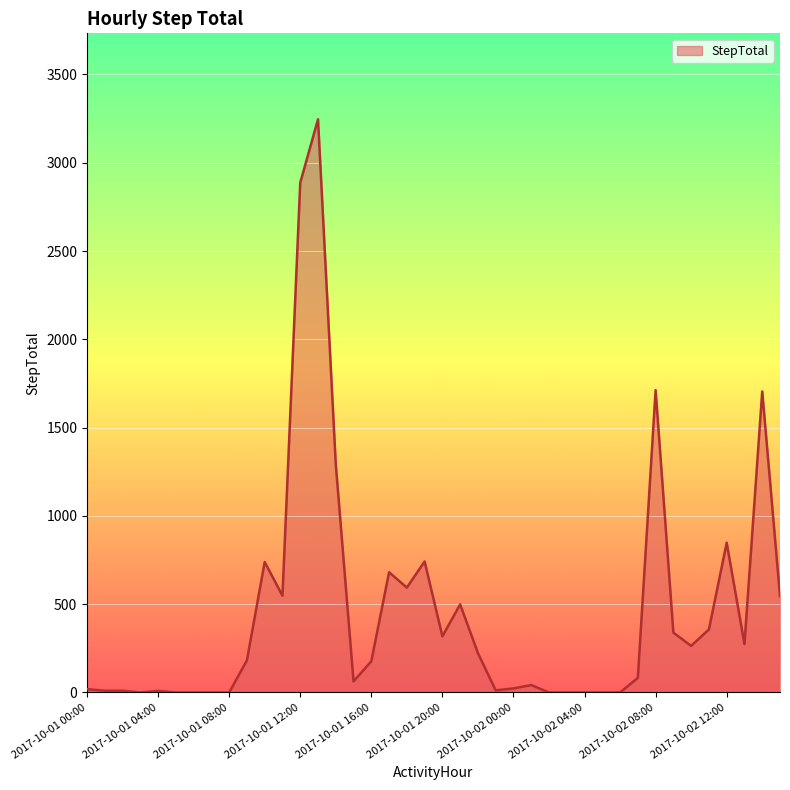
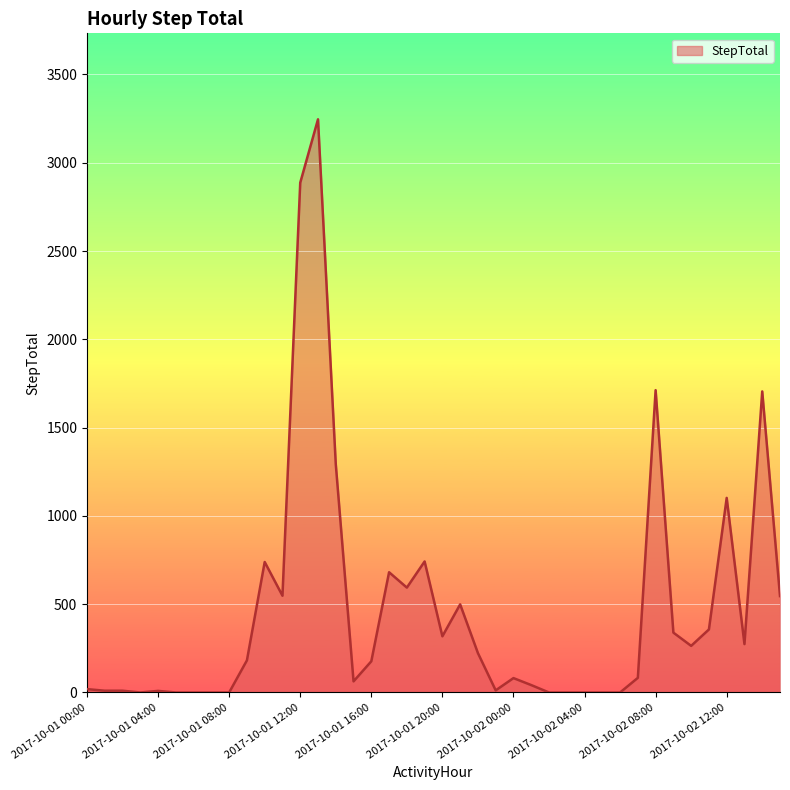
2017-10-02 00:00: 20 -> 80
2017-10-02 12:00: 850 -> 1100
